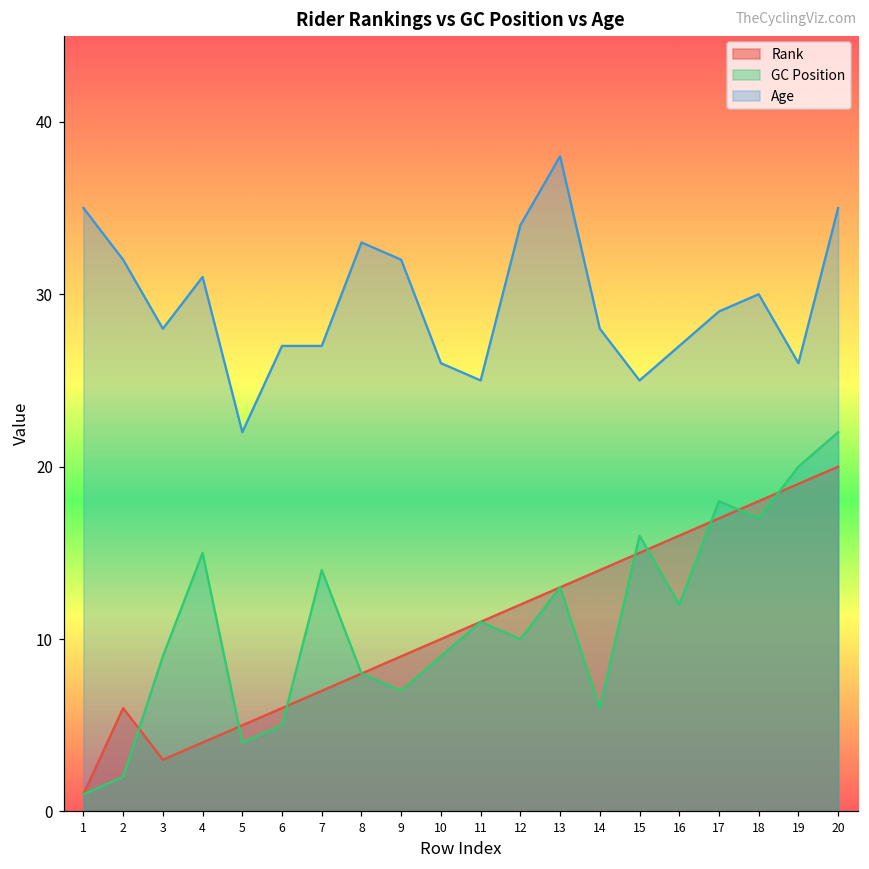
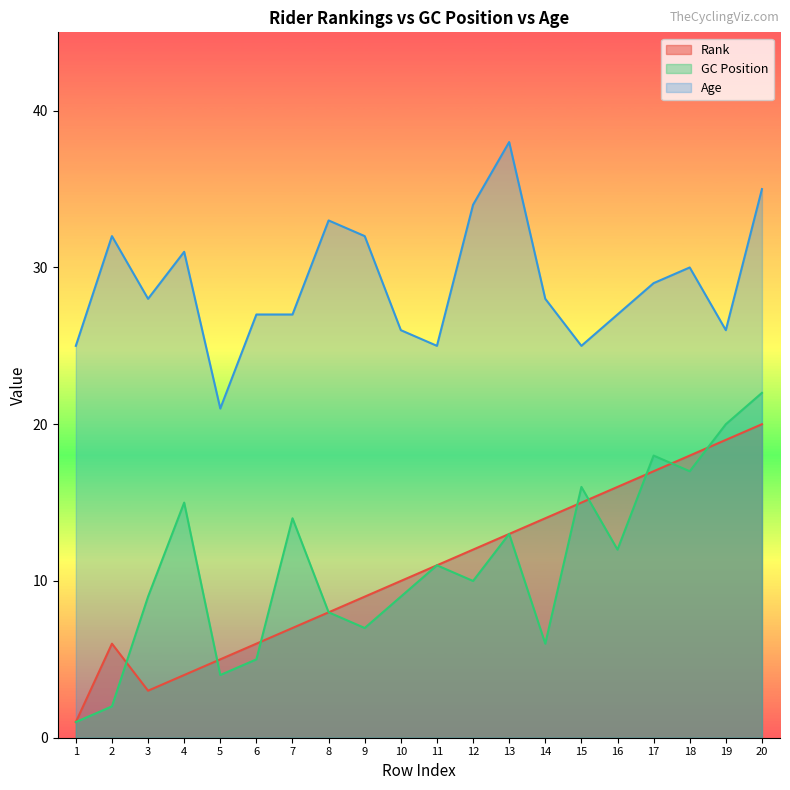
Age, 1: 35 -> 25
Age, 5: 22 -> 21
